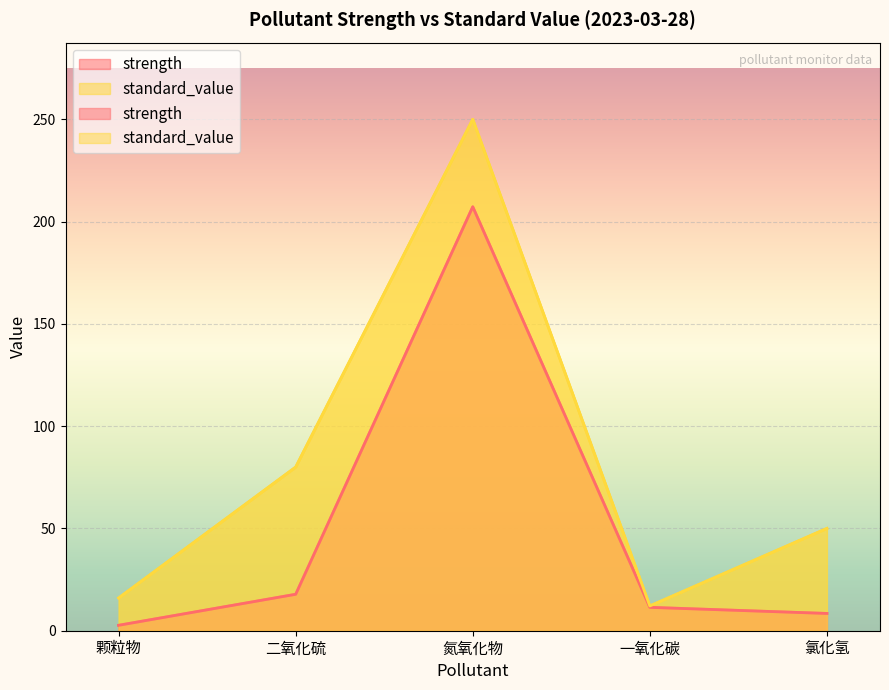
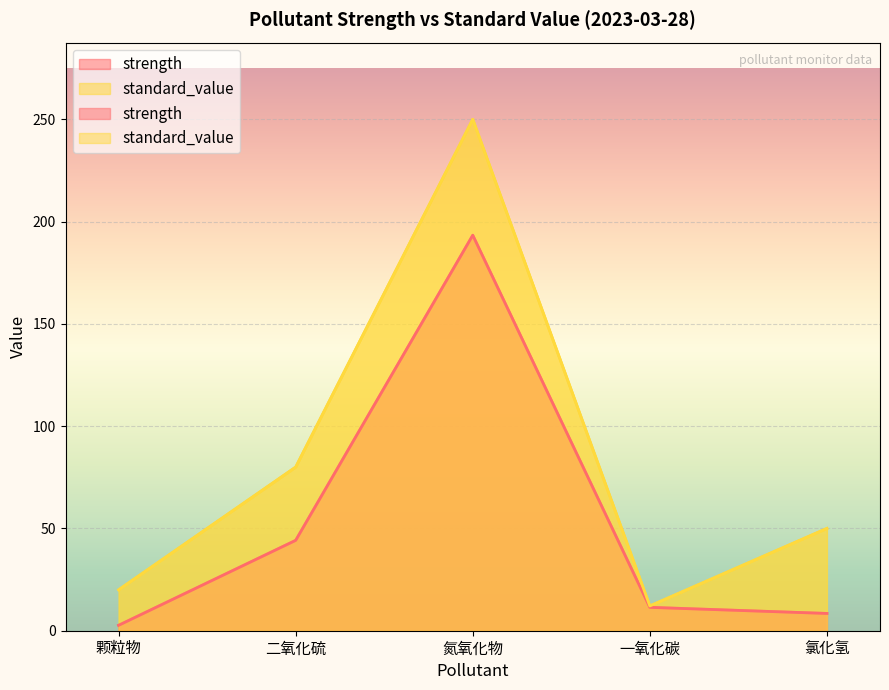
standard_value, 颗粒物: 16 -> 20
strength, 二氧化硫: 18 -> 44
strength, 氮氧化物: 207 -> 193
